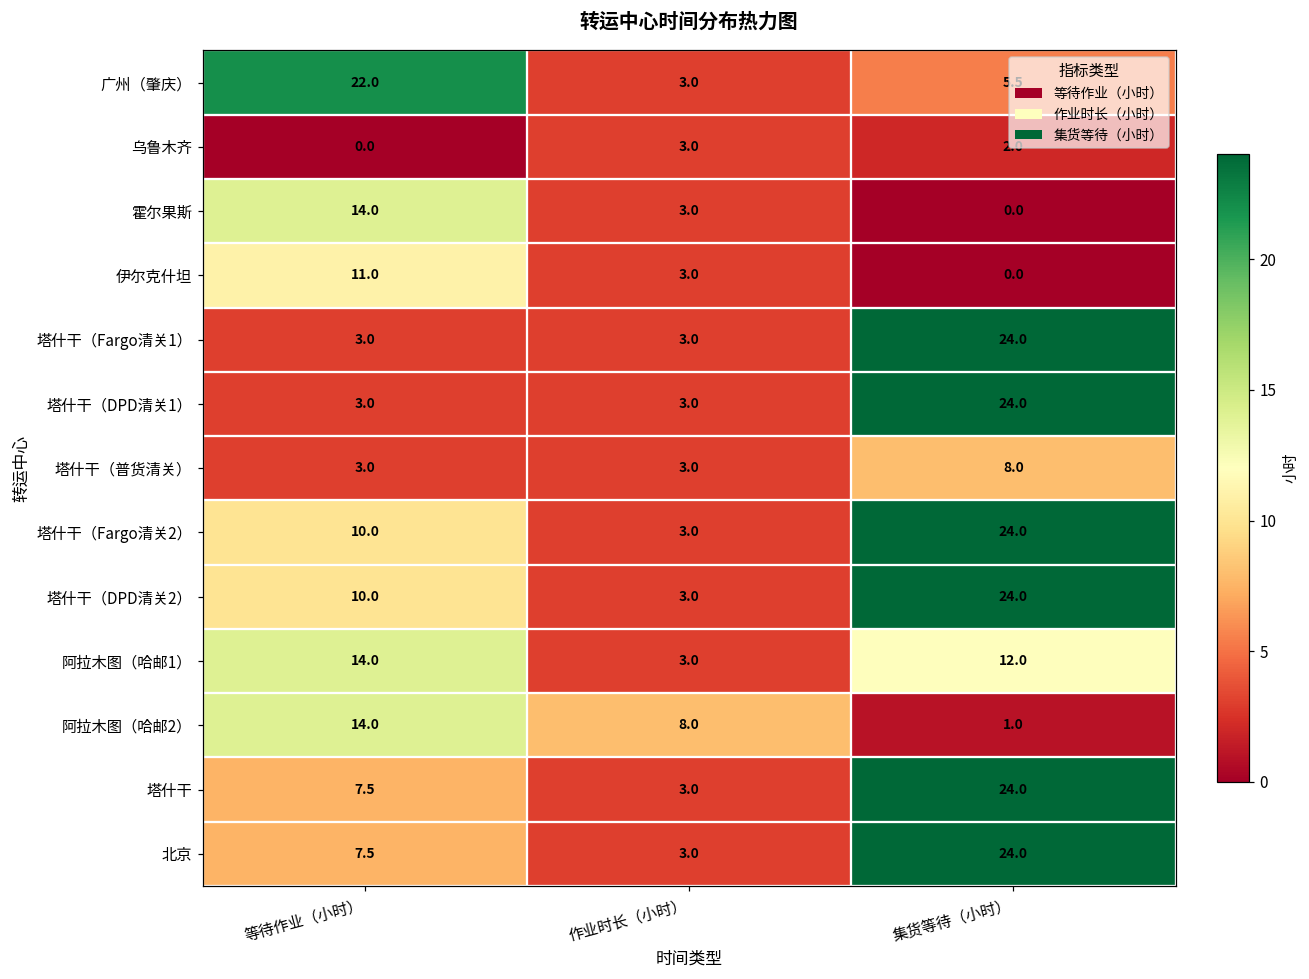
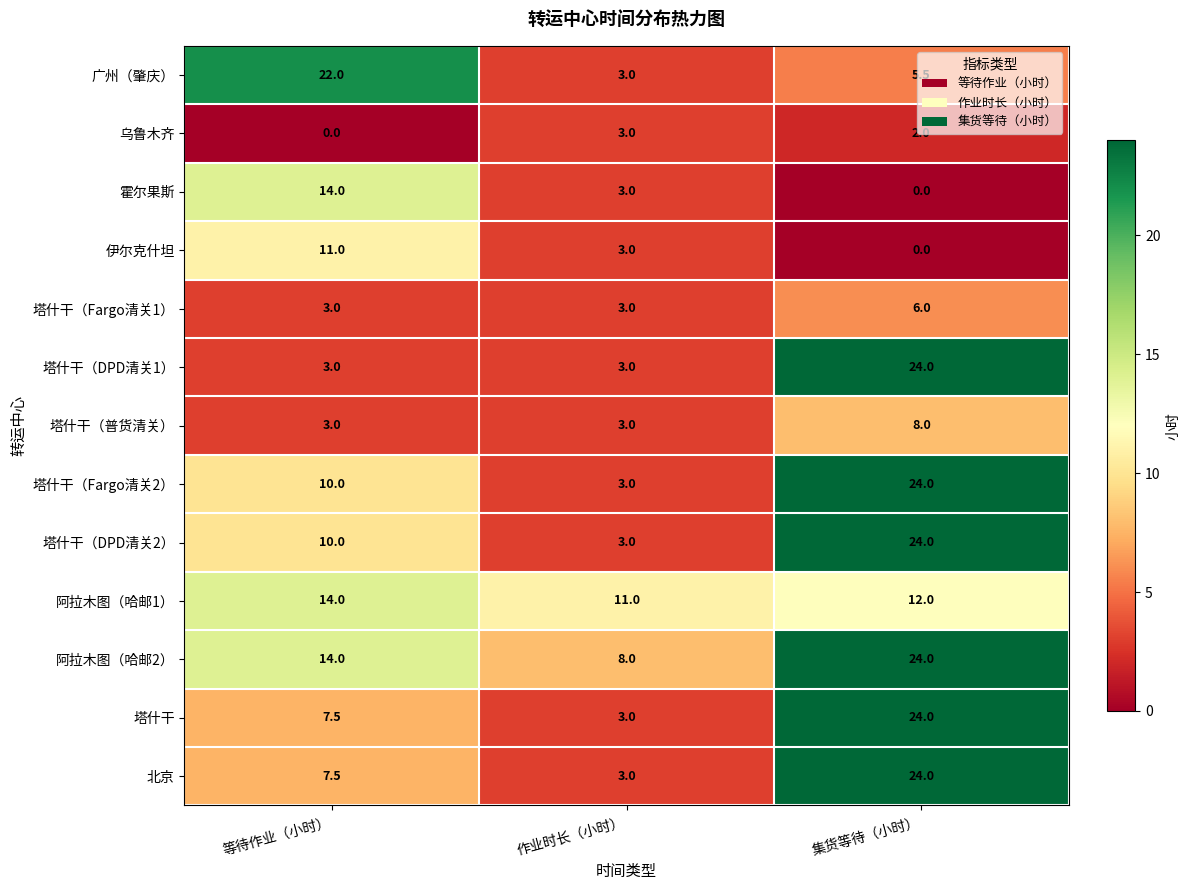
塔什干（Fargo清关1）, 集货等待（小时）: 24.0 -> 6.0
阿拉木图（哈邮1）, 作业时长（小时）: 3.0 -> 11.0
阿拉木图（哈邮2）, 集货等待（小时）: 1.0 -> 24.0
